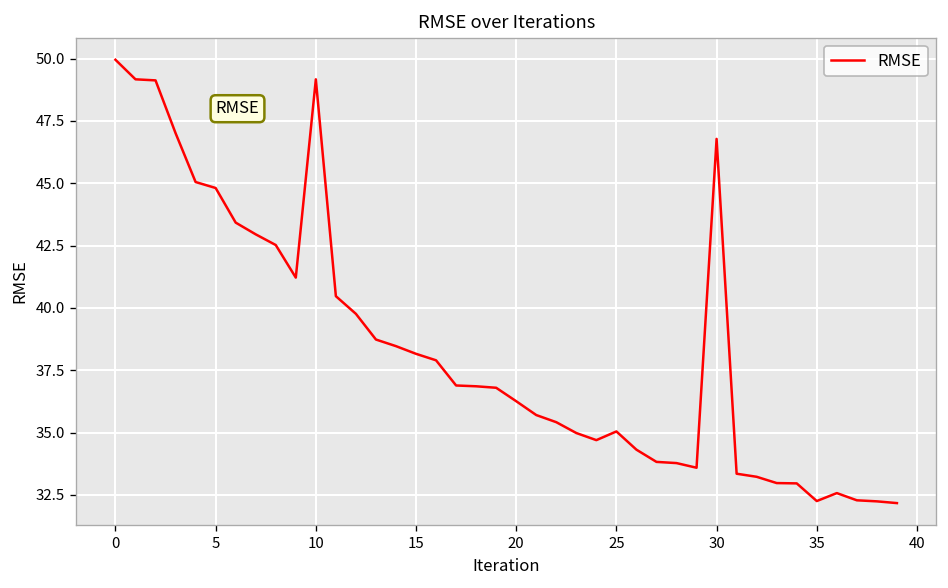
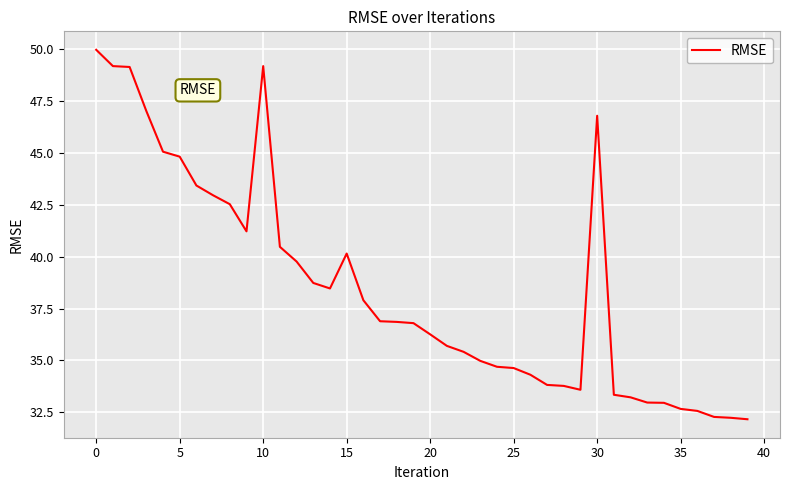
15: 38.2 -> 40.1
25: 35.0 -> 34.6
35: 32.3 -> 32.7
